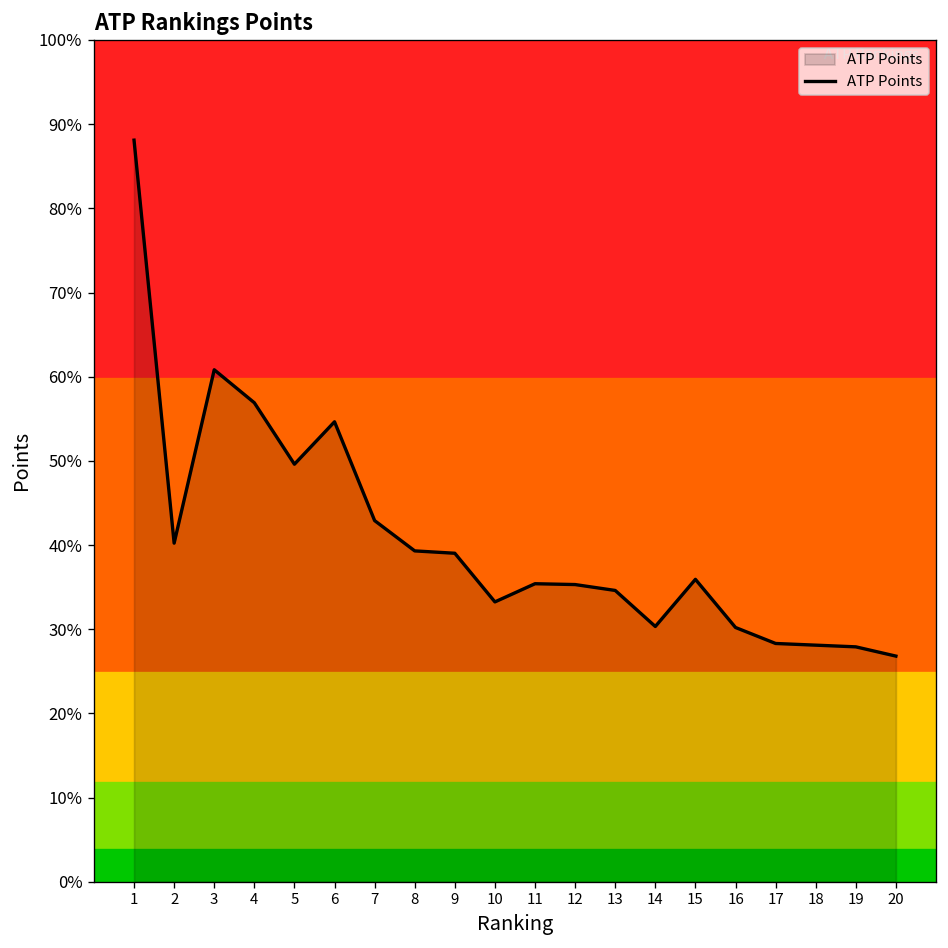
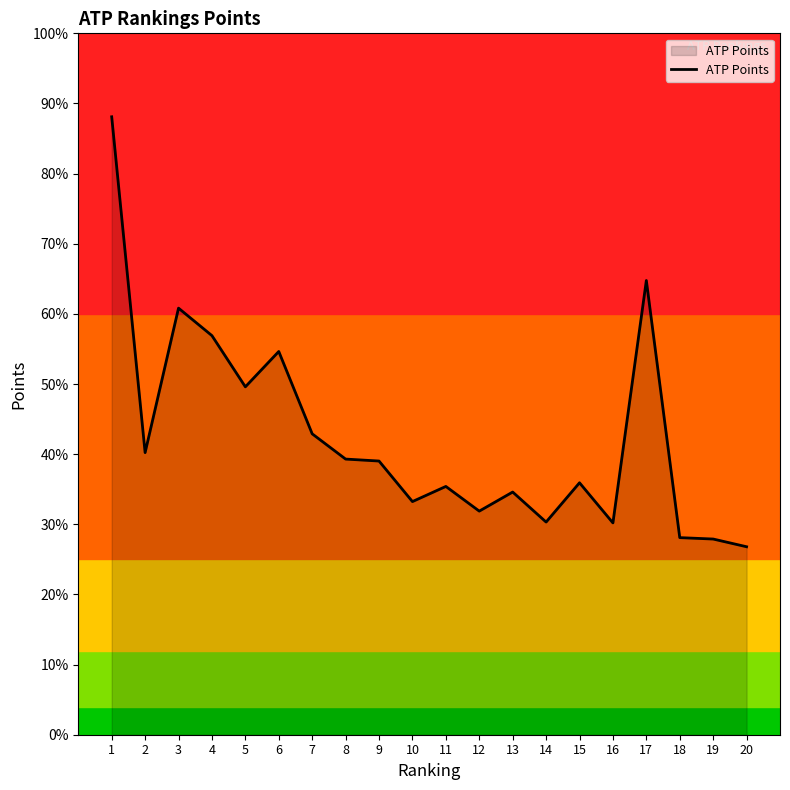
12: 35% -> 32%
17: 28% -> 65%
